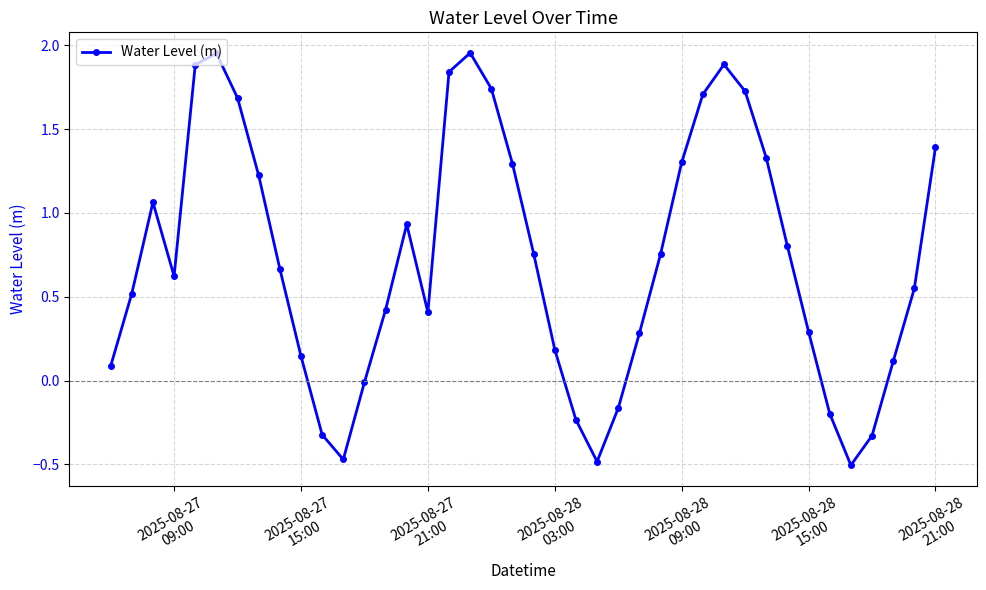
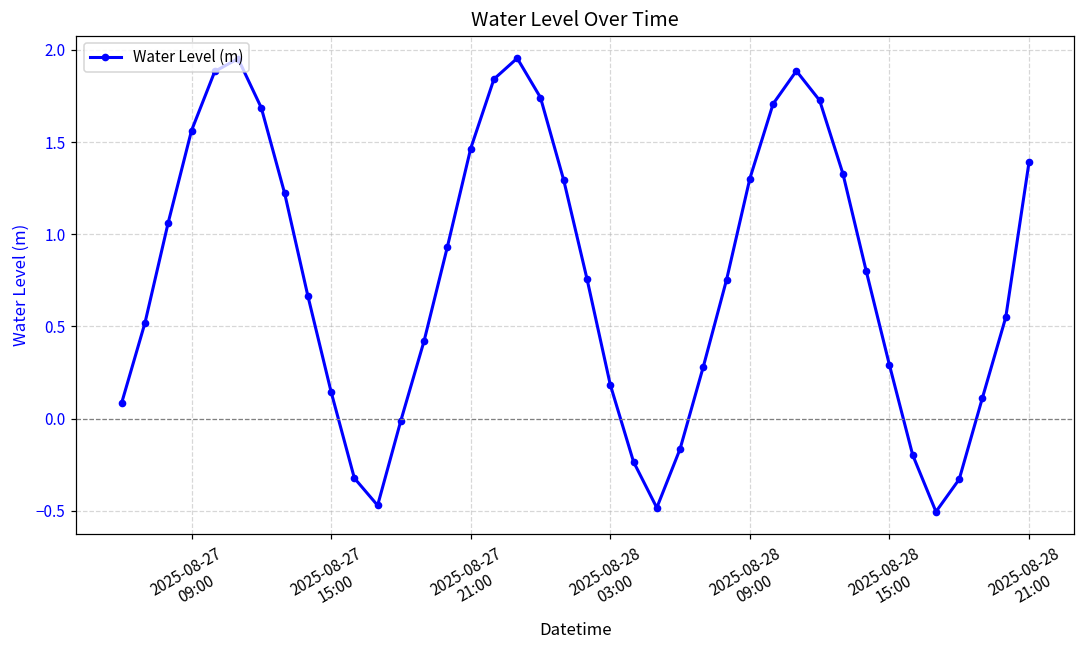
2025-08-27 09:00: 0.62 -> 1.56
2025-08-27 21:00: 0.41 -> 1.46
